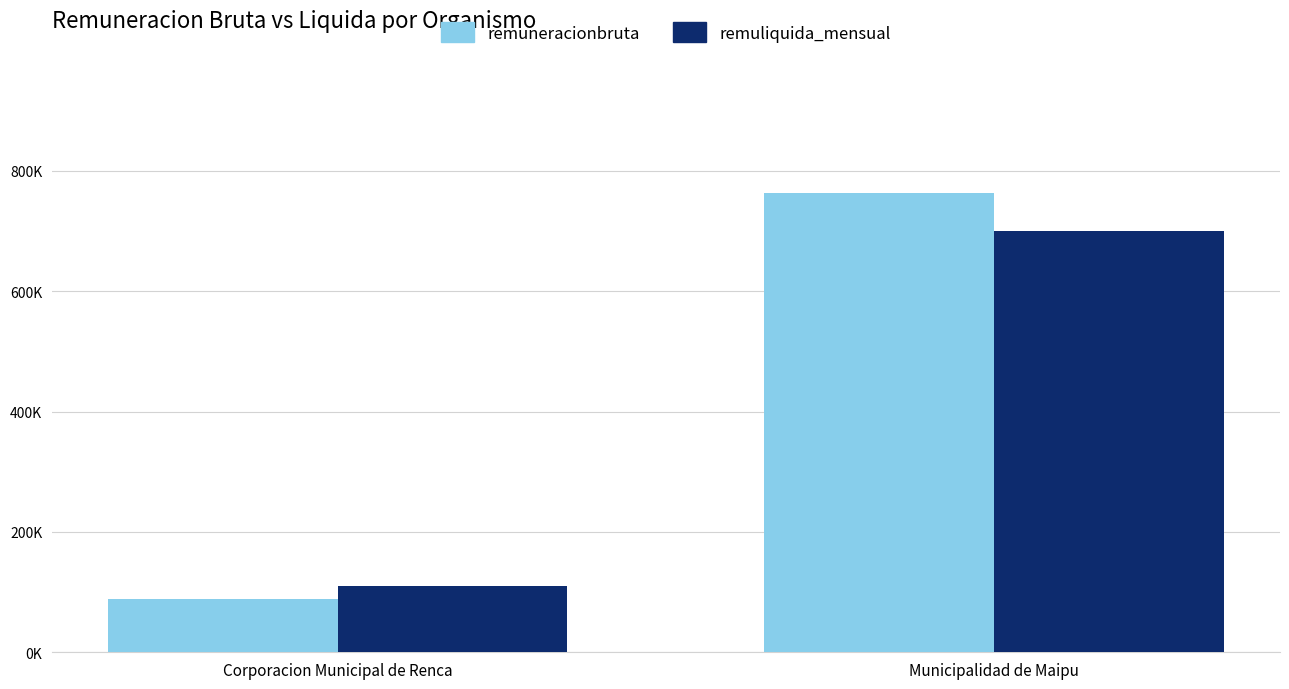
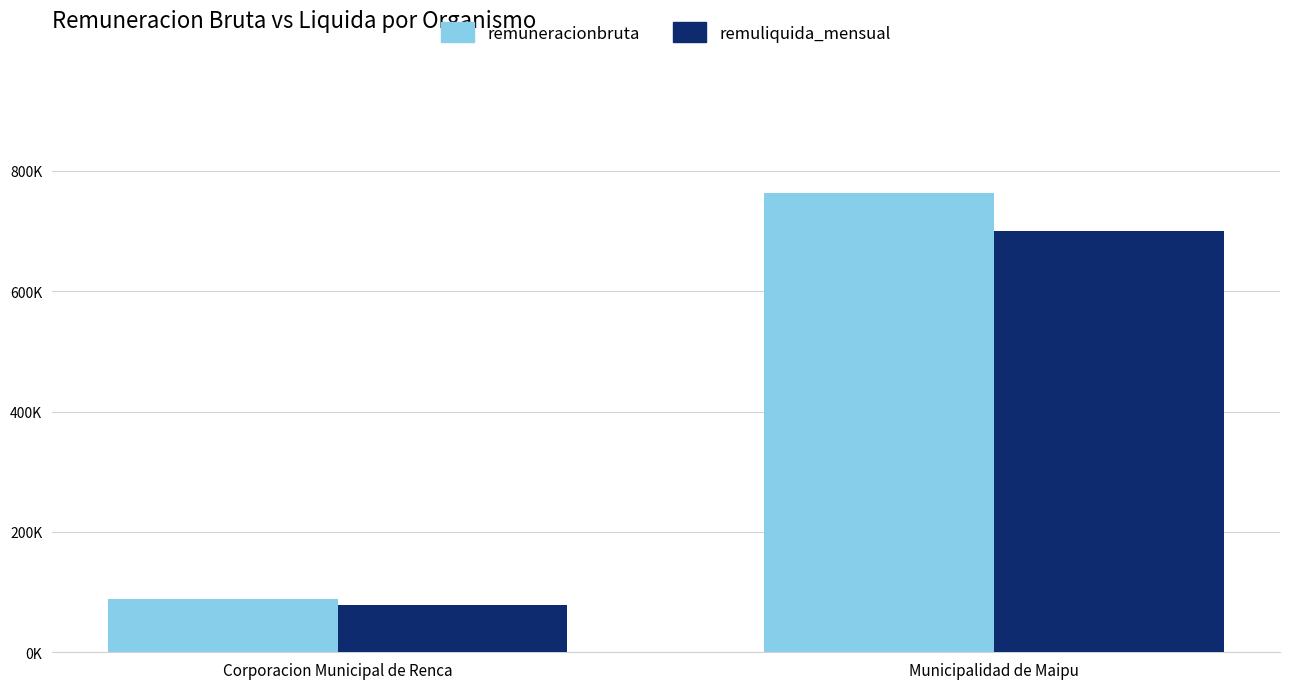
remuliquida_mensual, Corporacion Municipal de Renca: 110000 -> 80000
